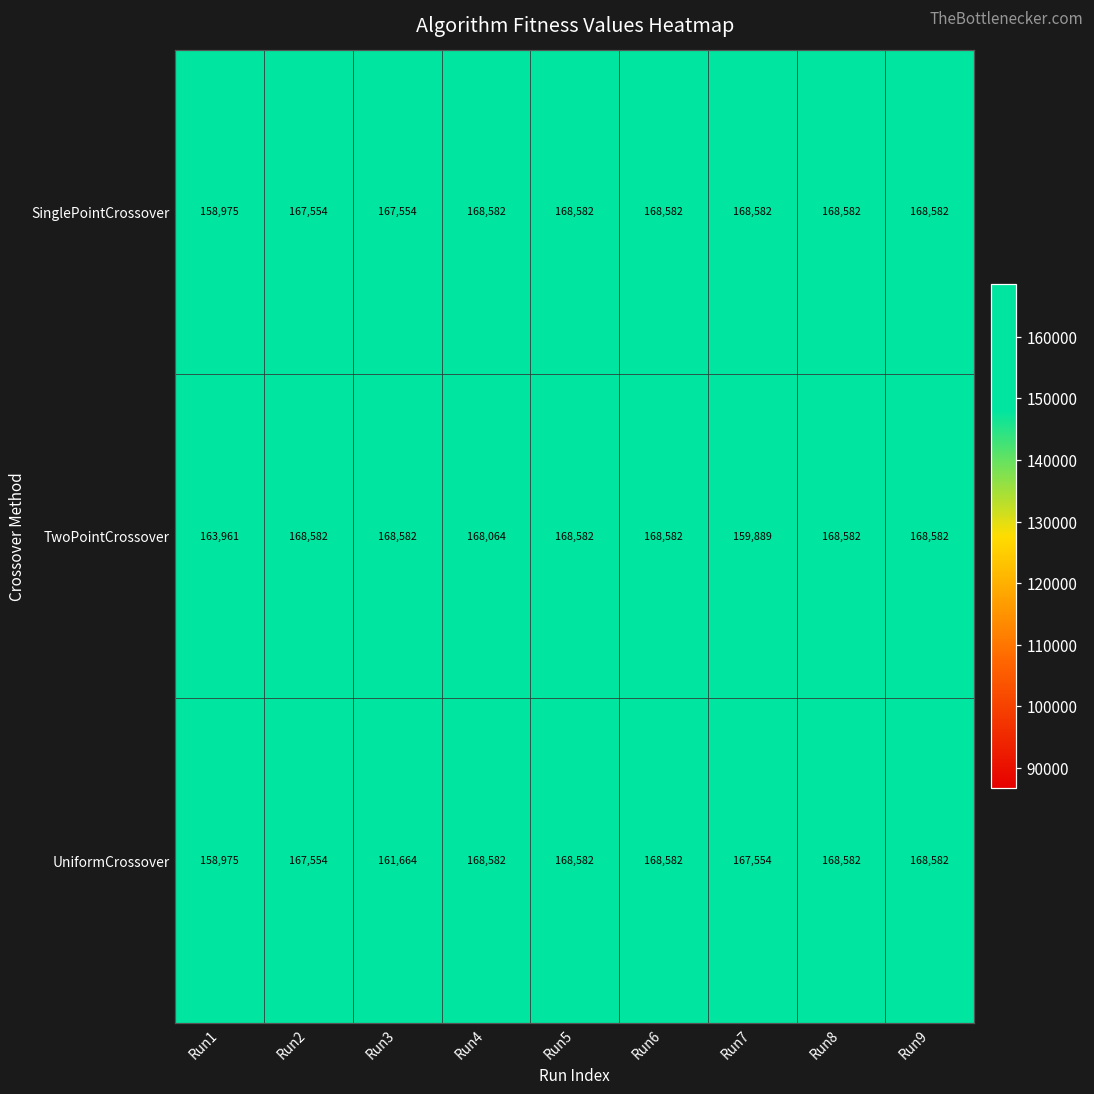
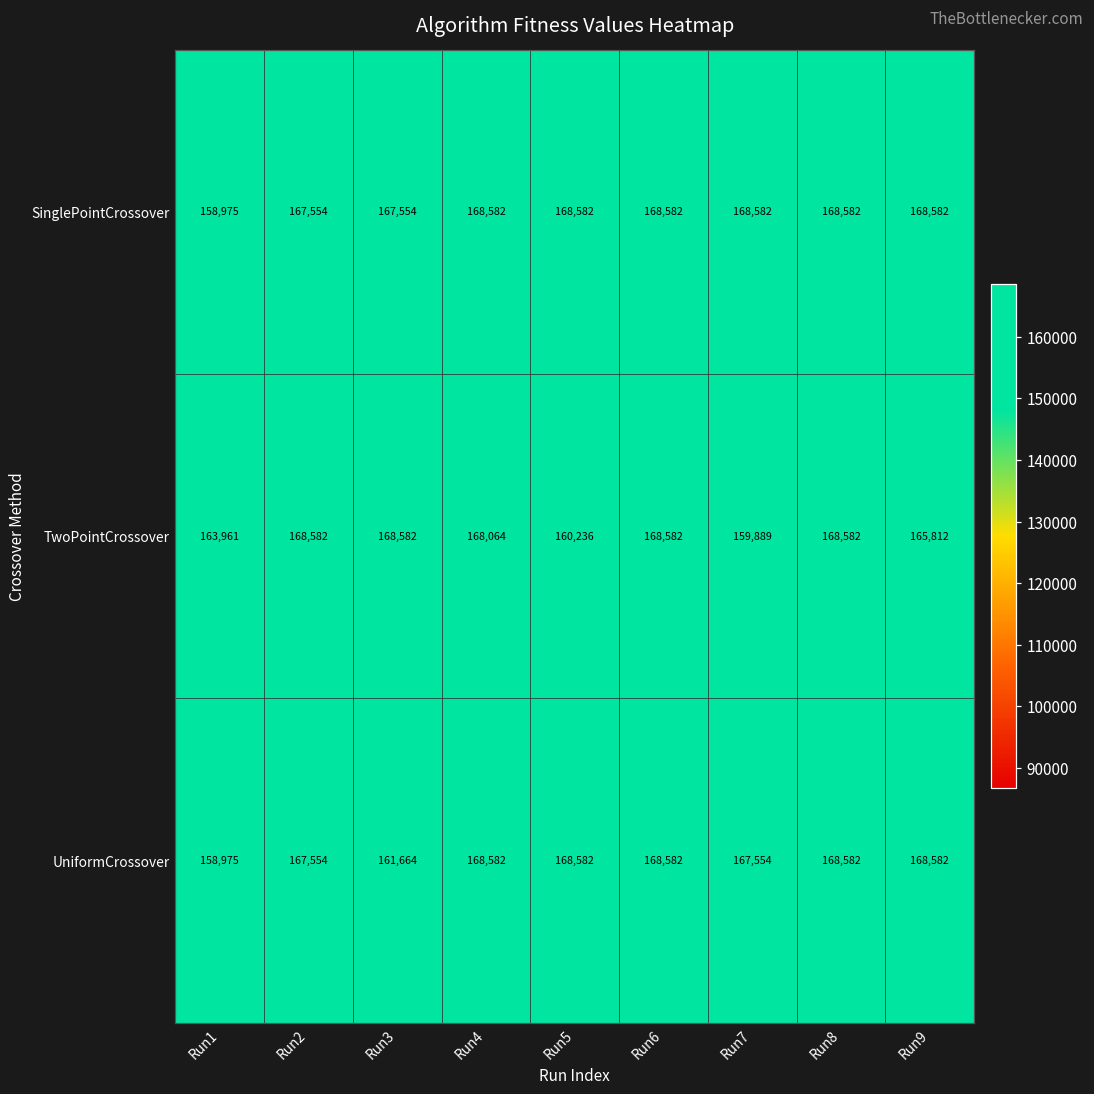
TwoPointCrossover, Run5: 168,582 -> 160,236
TwoPointCrossover, Run9: 168,582 -> 165,812
